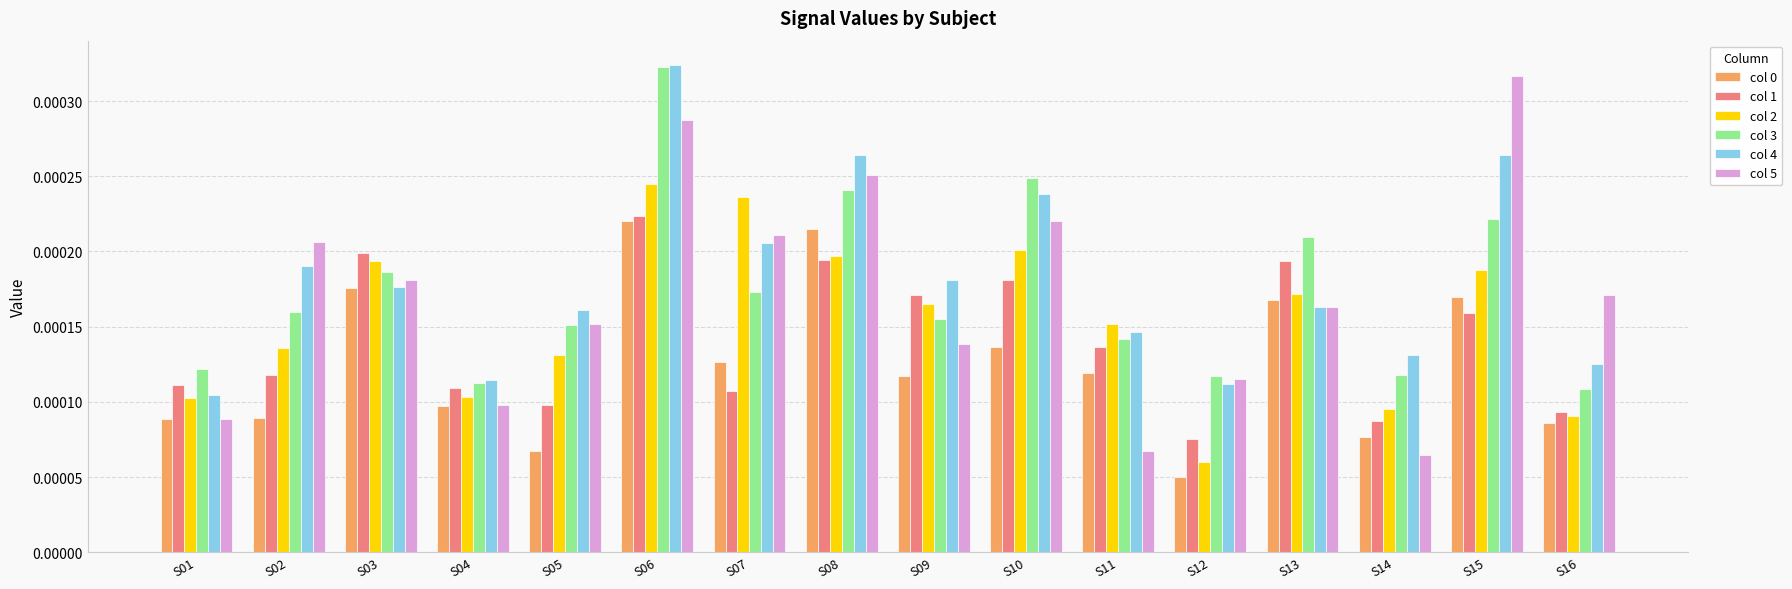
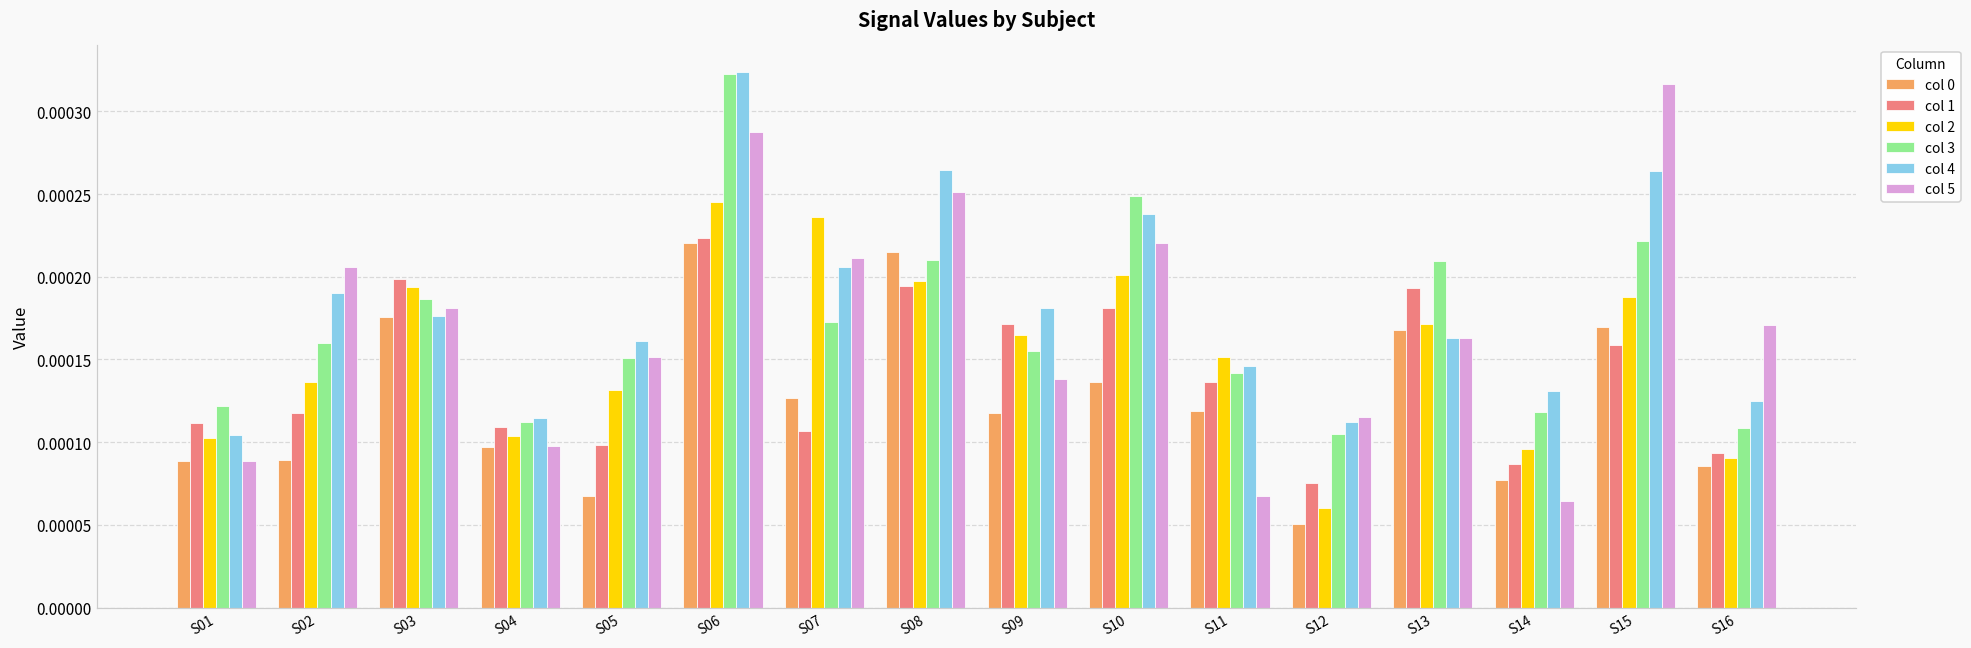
col 3, S08: 0.000241 -> 0.000210
col 3, S12: 0.000117 -> 0.000105
